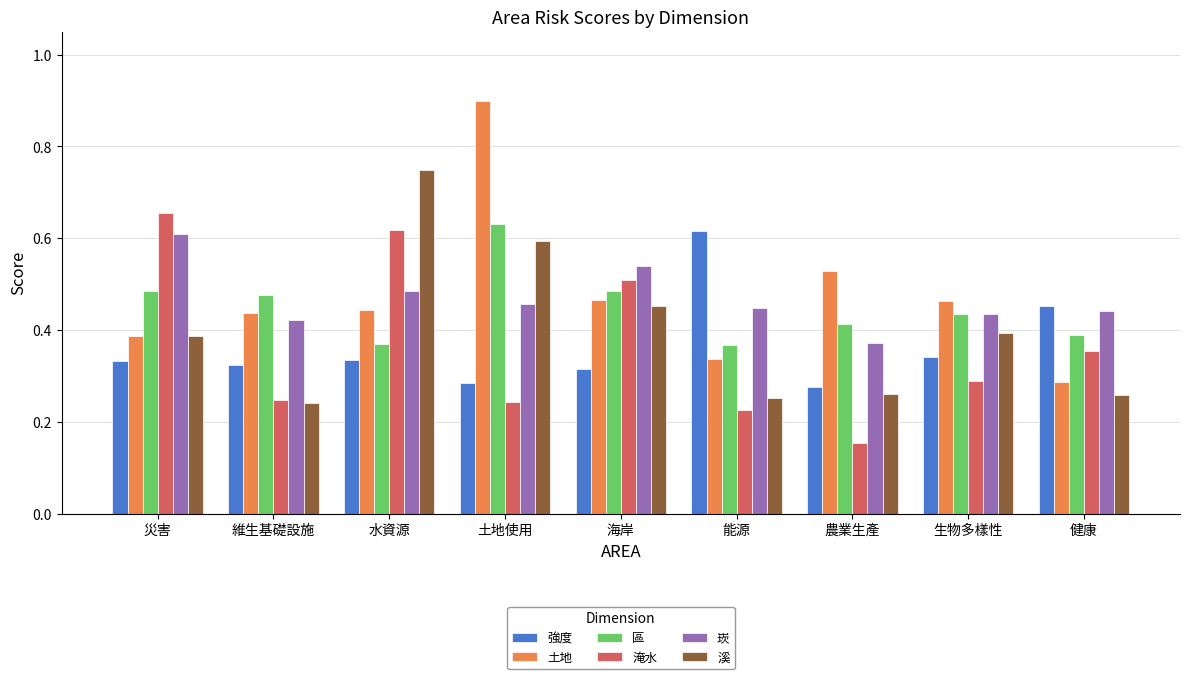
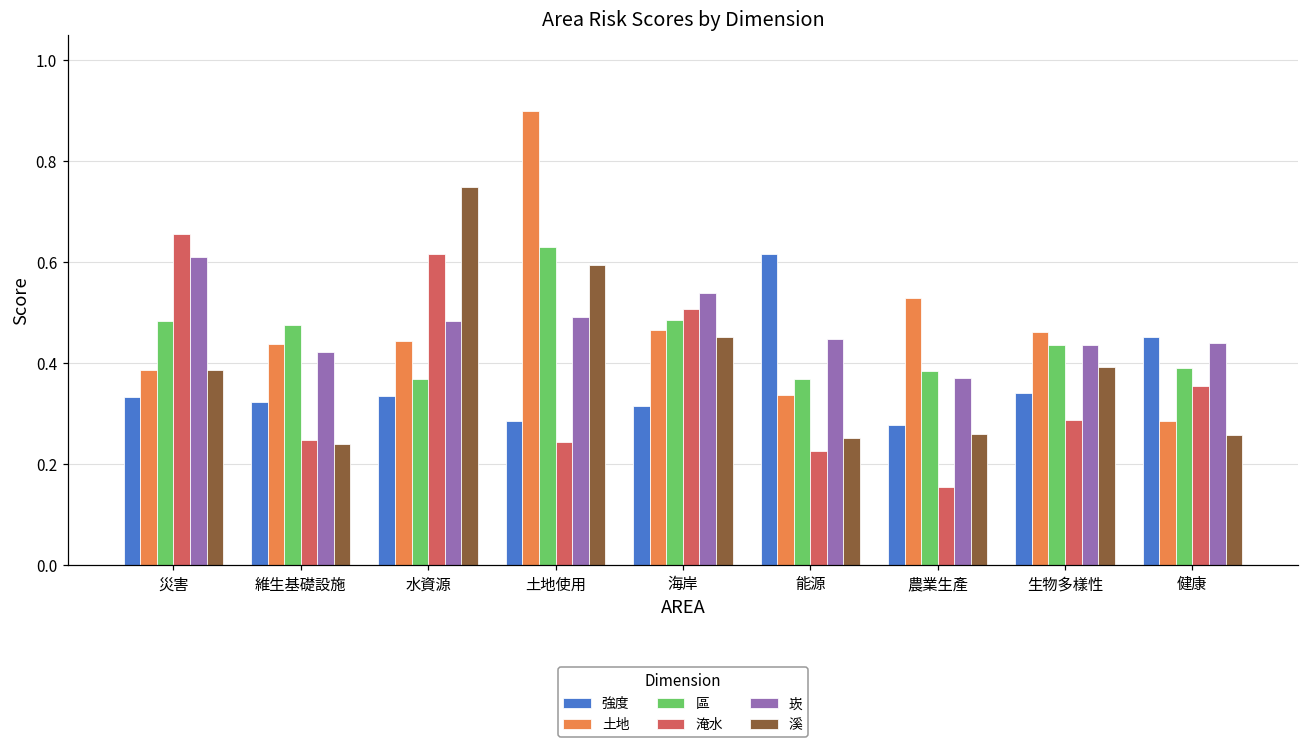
崁, 土地使用: 0.46 -> 0.49
區, 農業生產: 0.41 -> 0.38
